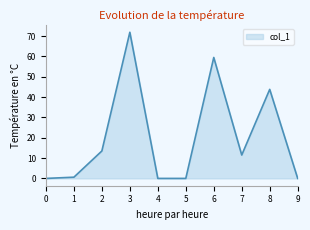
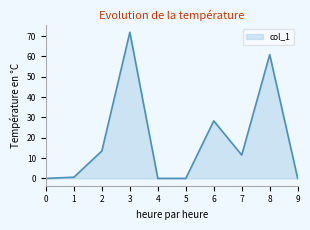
6: 60 -> 28
8: 44 -> 61
